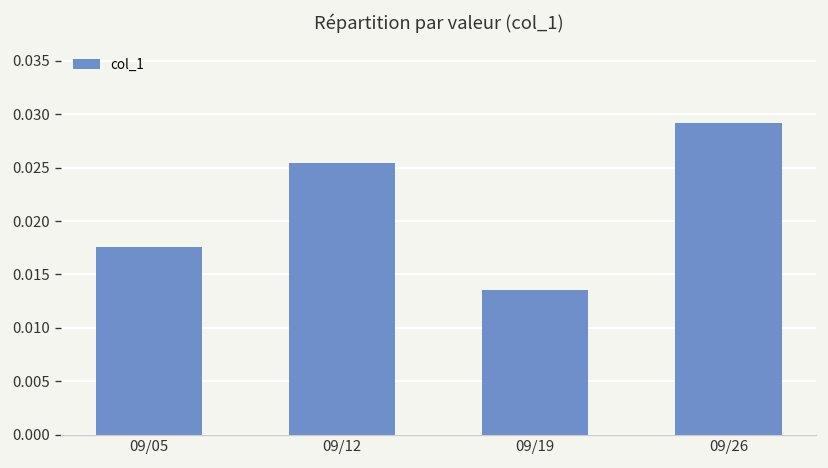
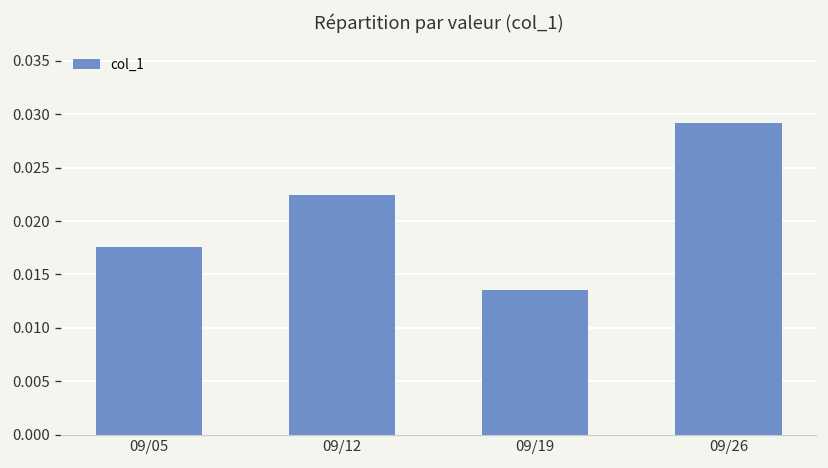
09/12: 0.025 -> 0.022
